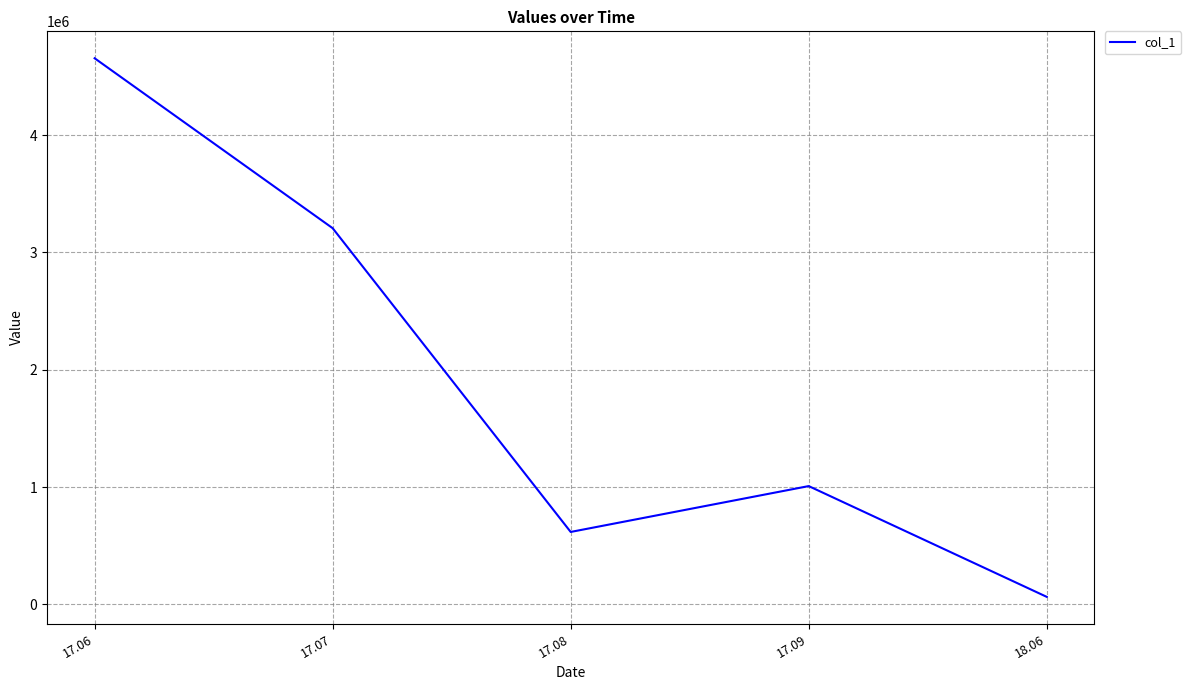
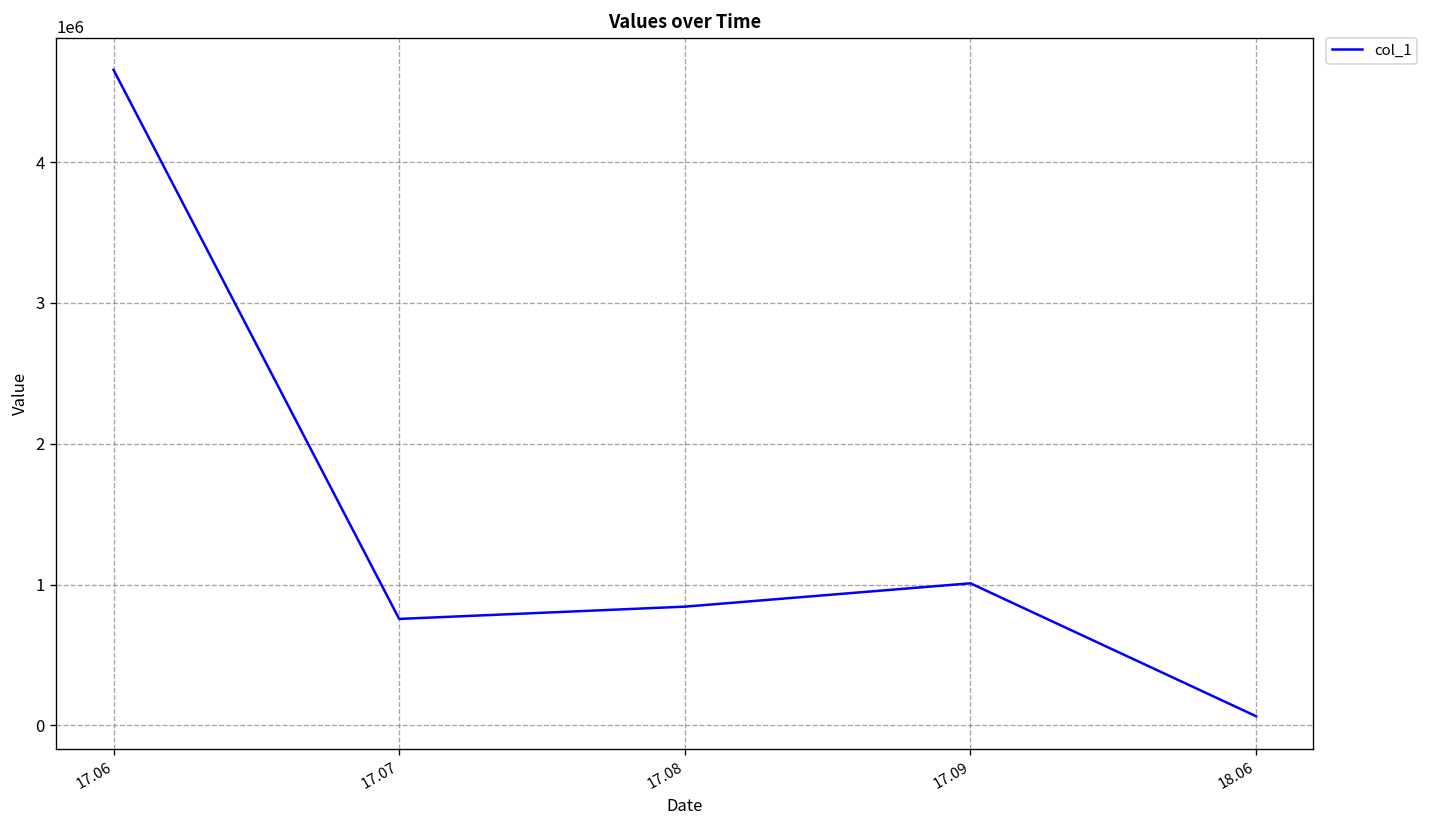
17.07: 3210000 -> 760000
17.08: 620000 -> 840000
